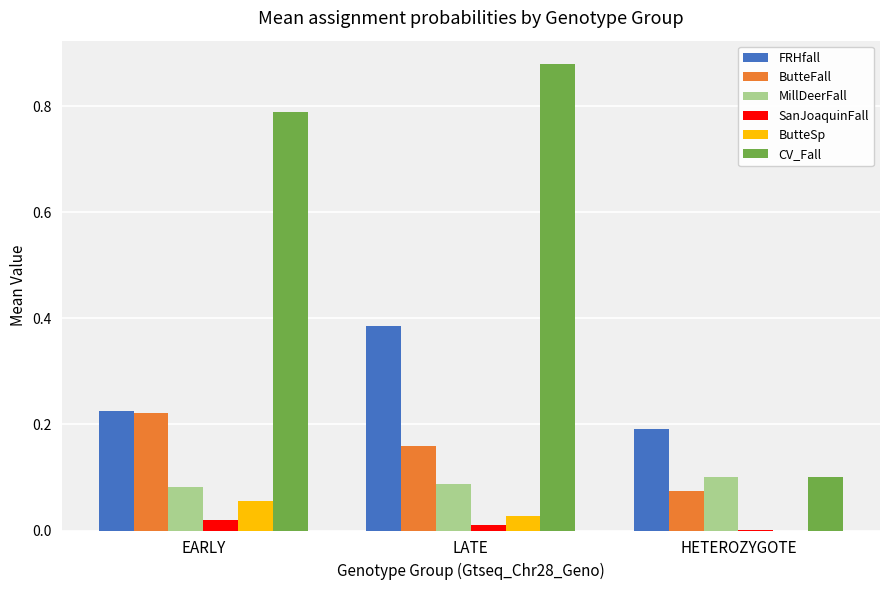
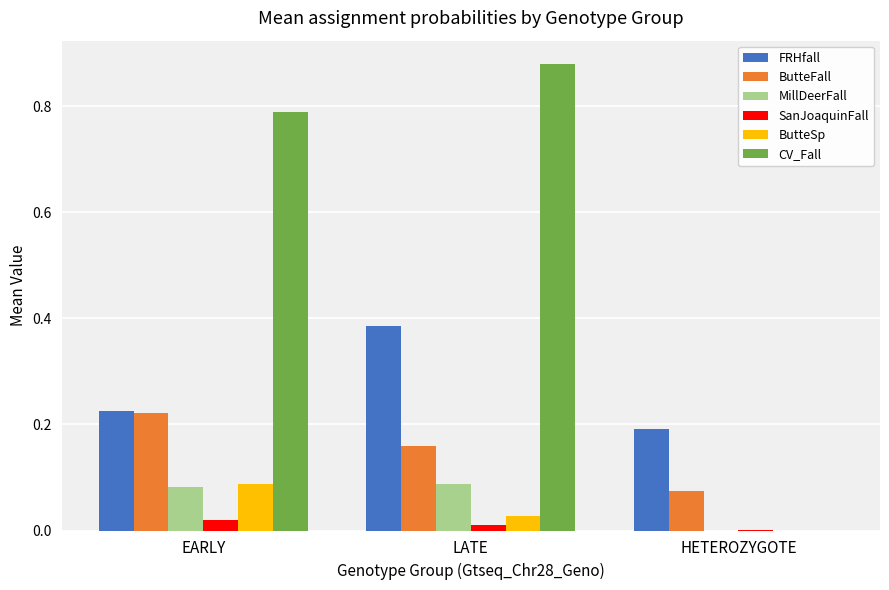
ButteSp, EARLY: 0.06 -> 0.09
MillDeerFall, HETEROZYGOTE: 0.1 -> 0.0
CV_Fall, HETEROZYGOTE: 0.1 -> 0.0
